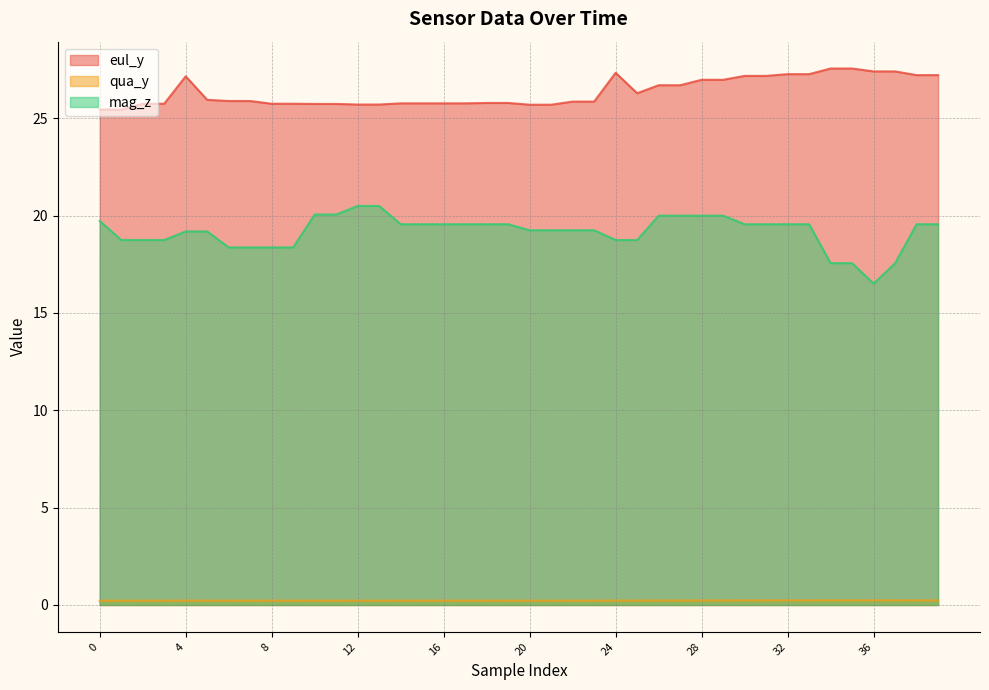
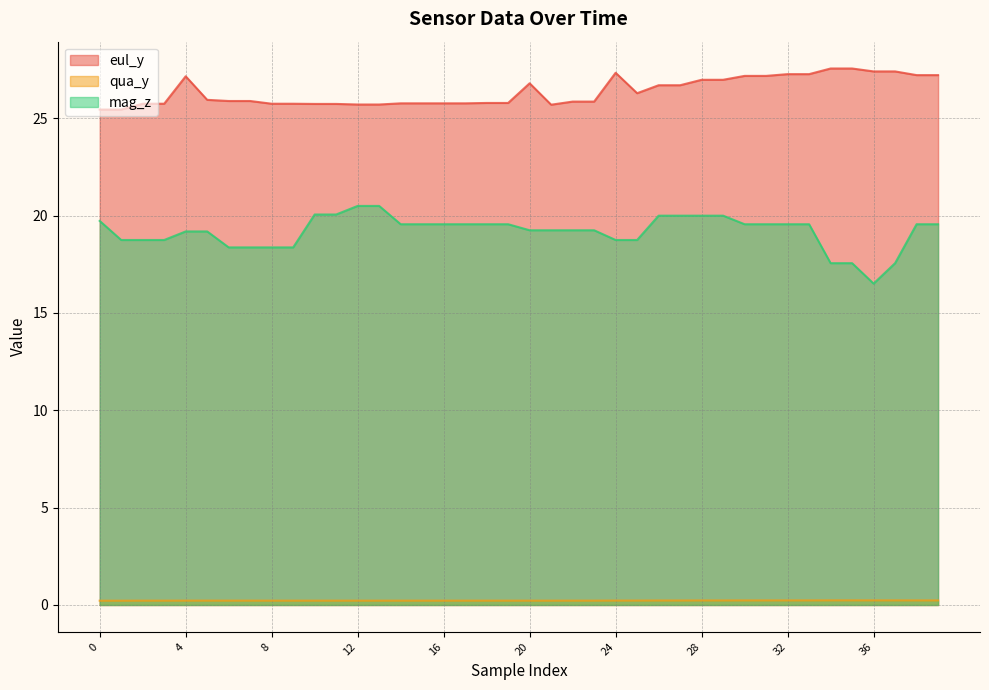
eul_y, 20: 25.7 -> 26.8
